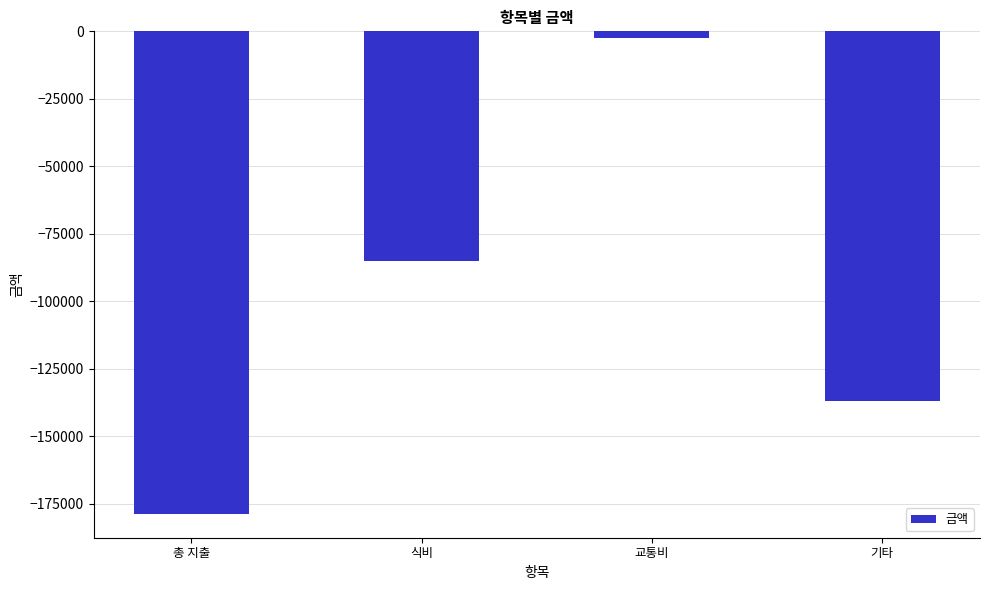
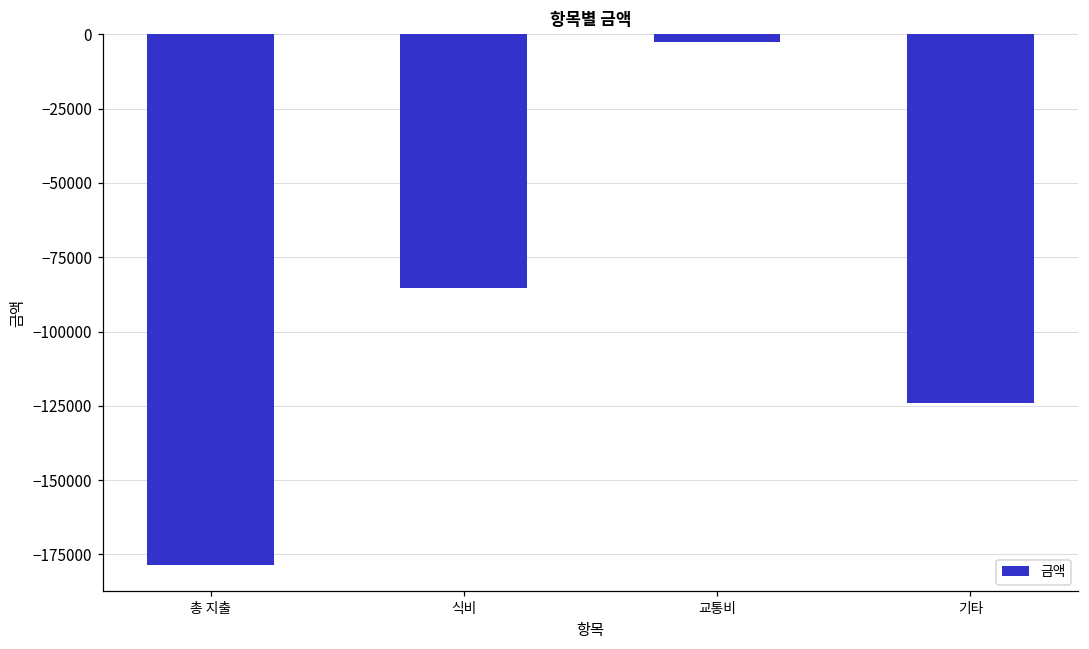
기타: -137000 -> -124000
